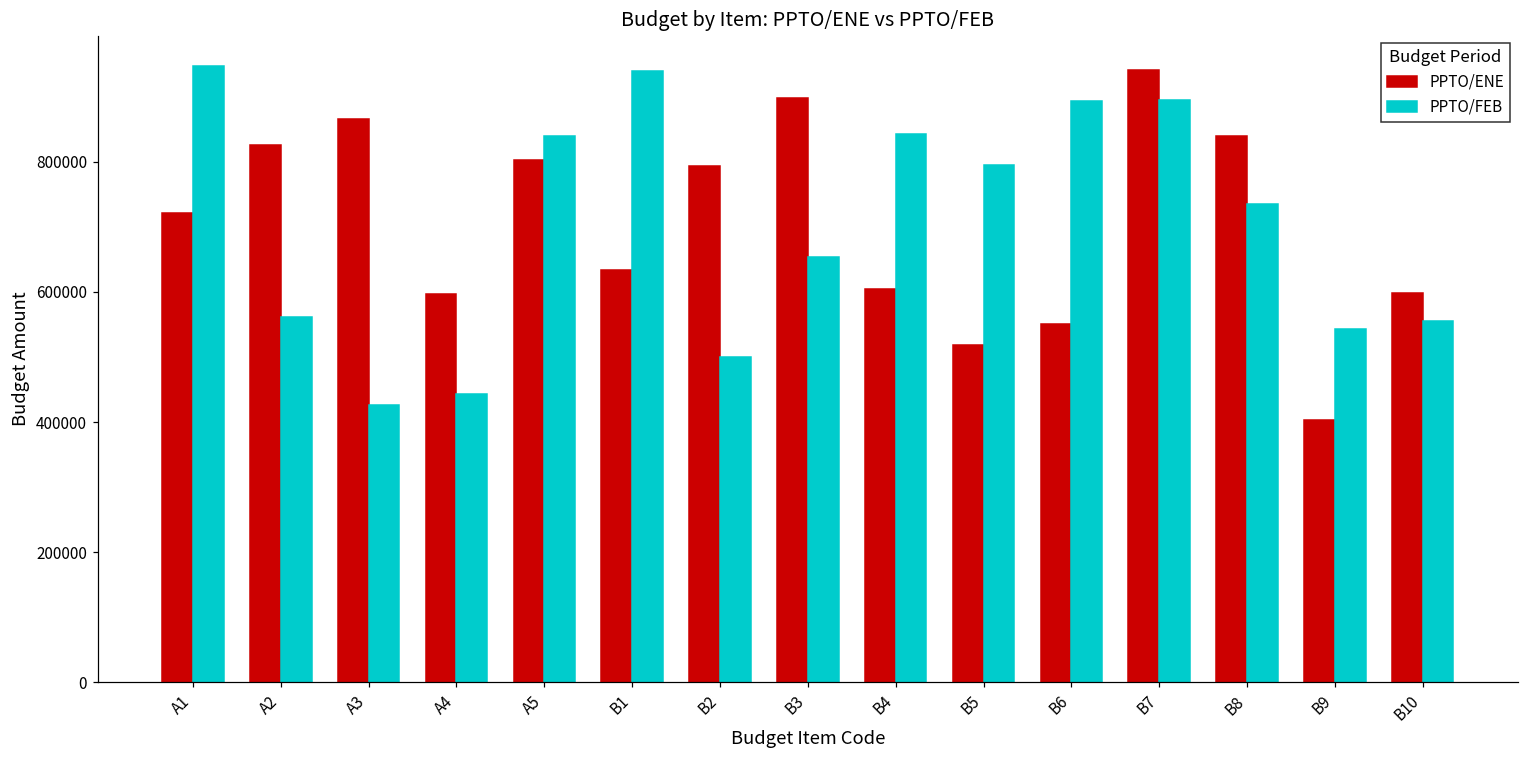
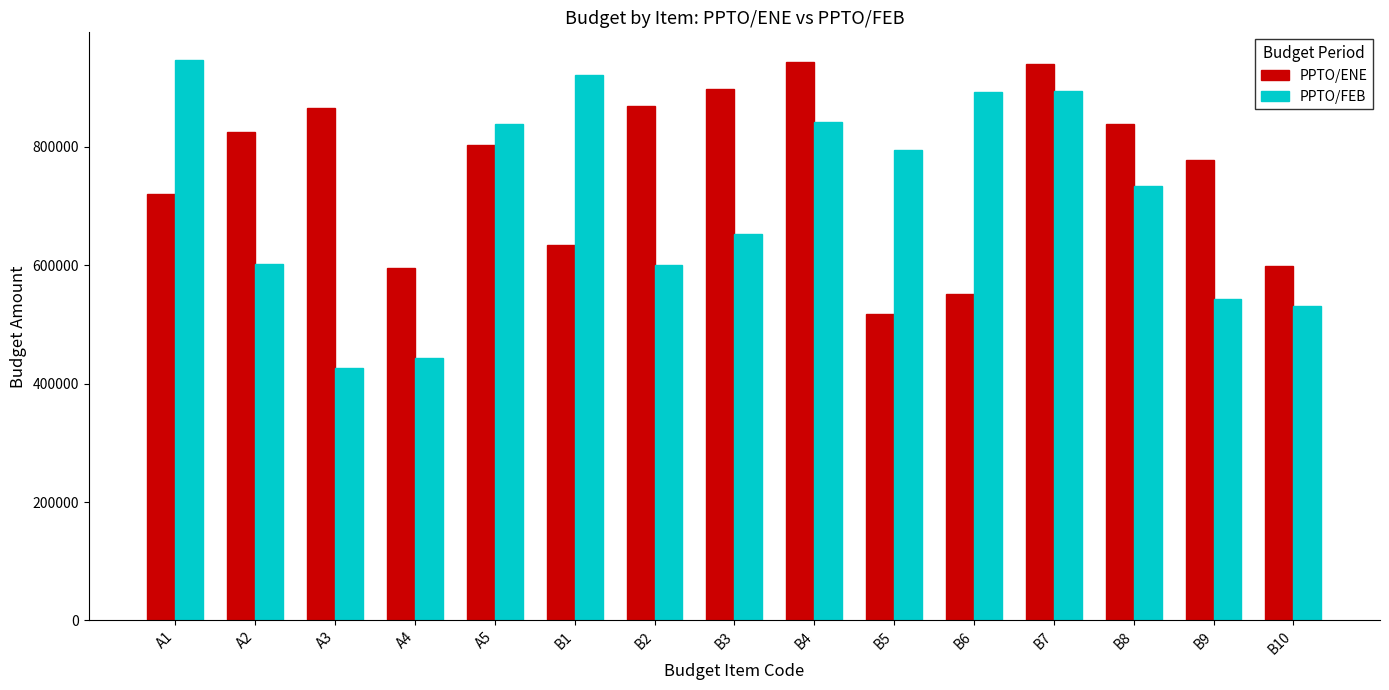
PPTO/FEB, A2: 560000 -> 600000
PPTO/FEB, B1: 940000 -> 920000
PPTO/ENE, B2: 790000 -> 870000
PPTO/FEB, B2: 500000 -> 600000
PPTO/ENE, B4: 600000 -> 940000
PPTO/ENE, B9: 400000 -> 780000
PPTO/FEB, B10: 560000 -> 530000
